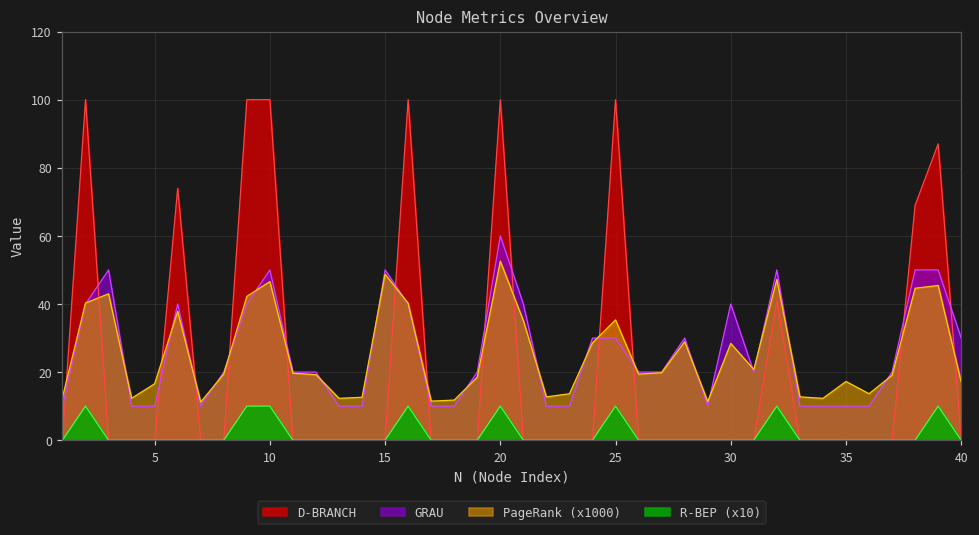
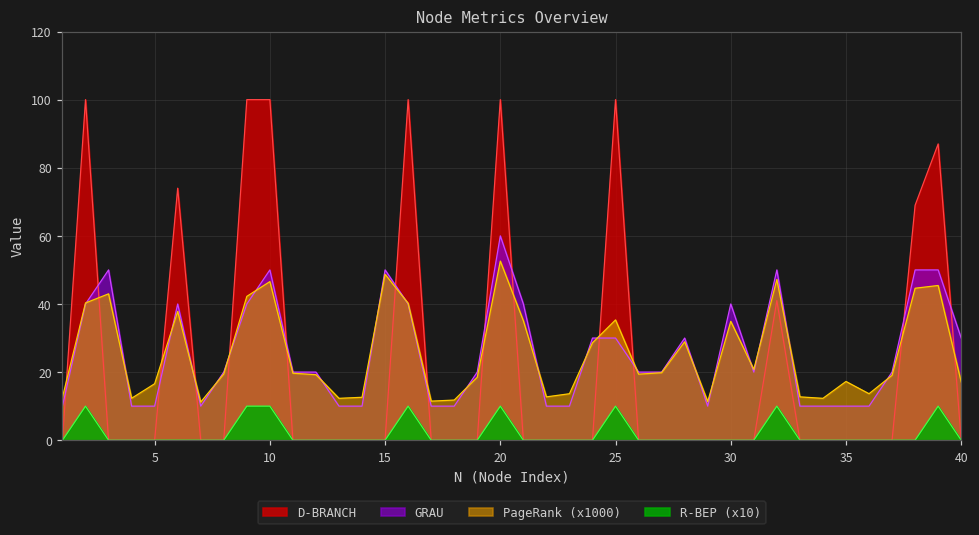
PageRank (x1000), 30: 28 -> 35
